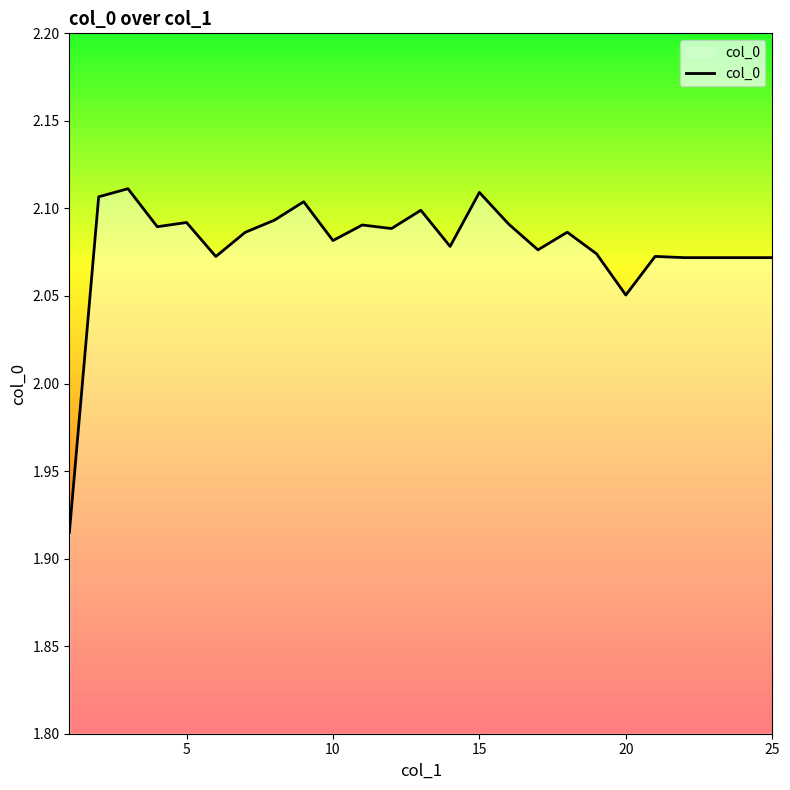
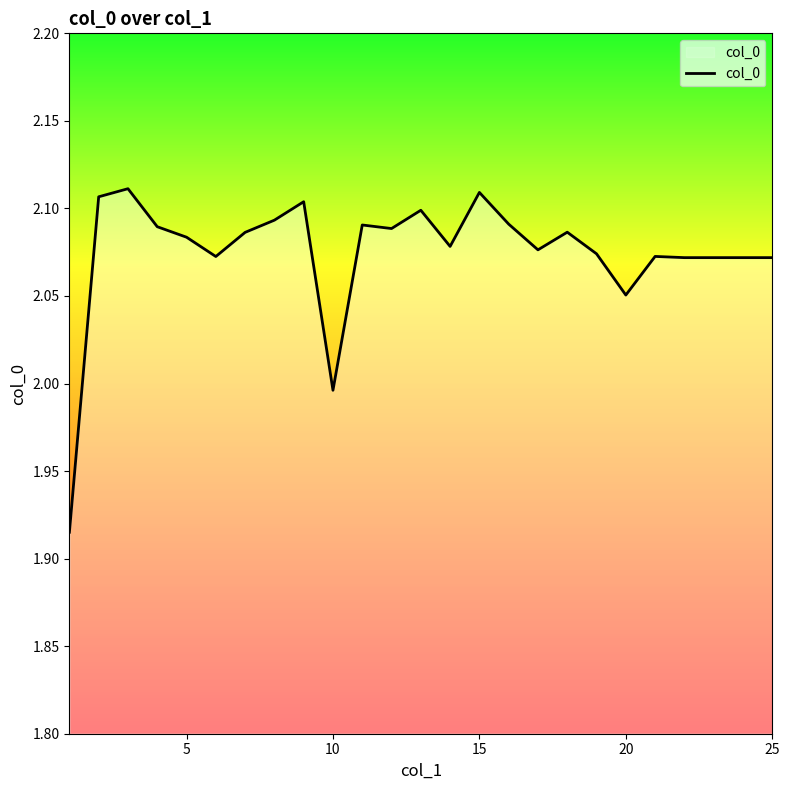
5: 2.092 -> 2.084
10: 2.082 -> 1.996
